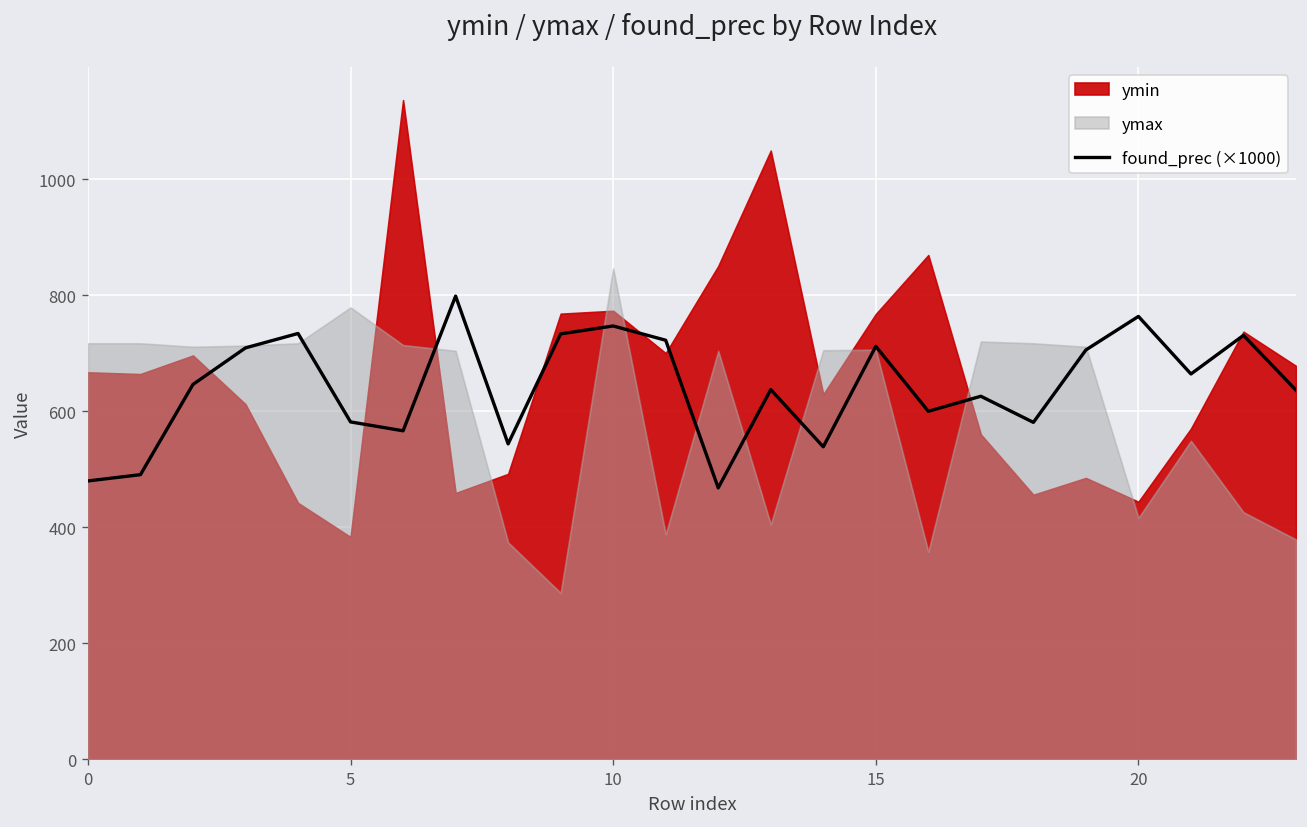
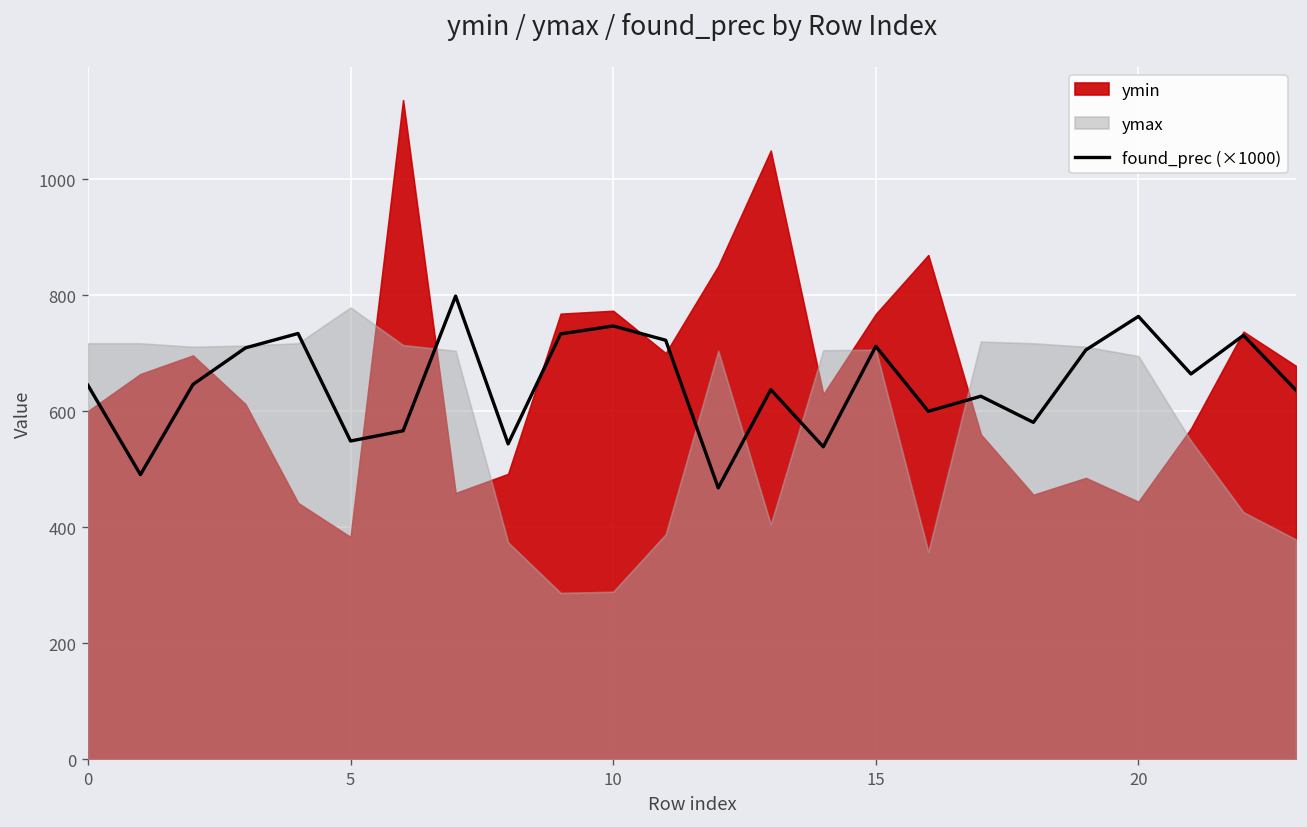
found_prec (×1000), 0: 480 -> 640
ymin, 0: 670 -> 600
found_prec (×1000), 5: 580 -> 550
ymax, 10: 850 -> 290
ymax, 20: 420 -> 700
